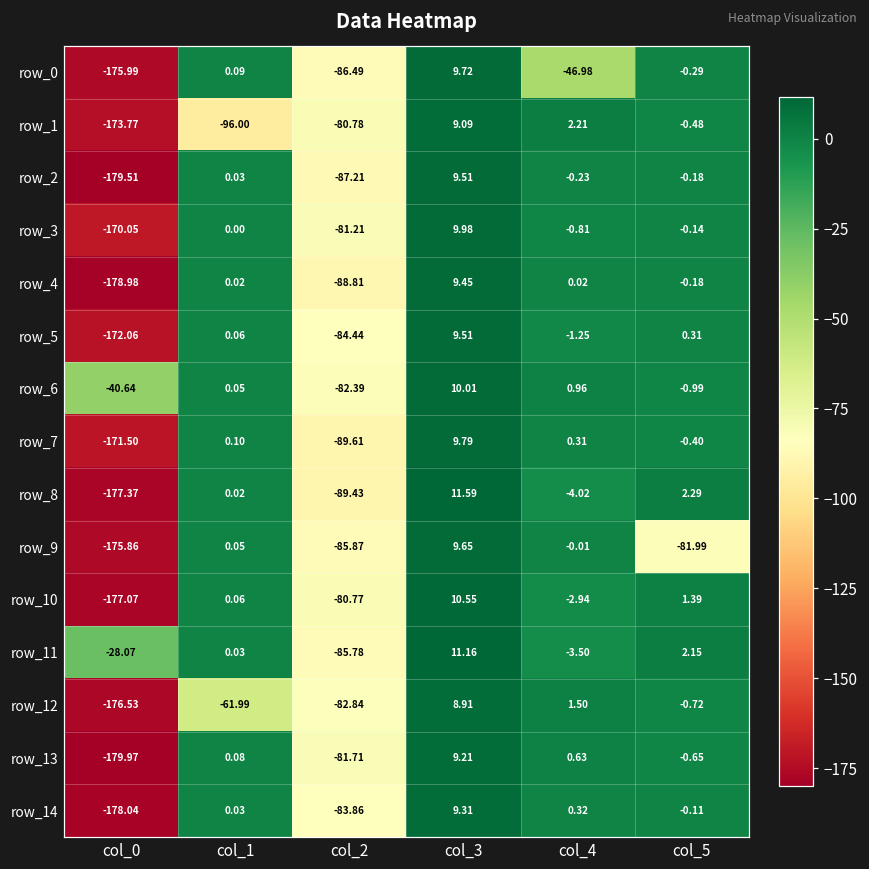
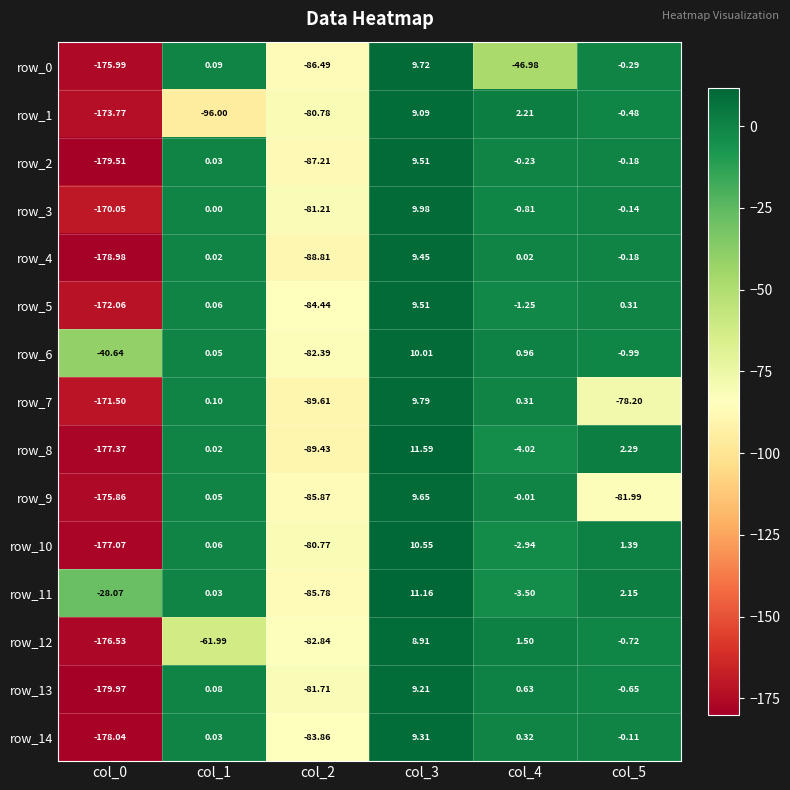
row_7, col_5: -0.40 -> -78.20
